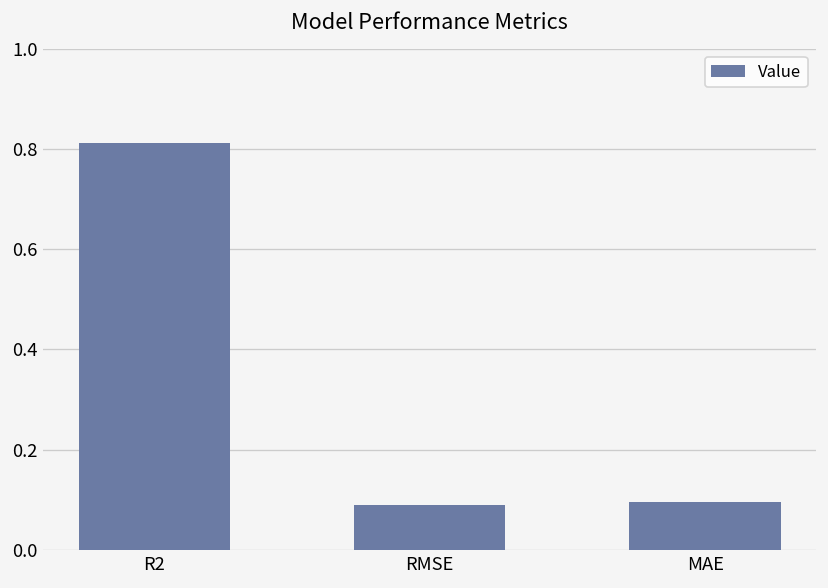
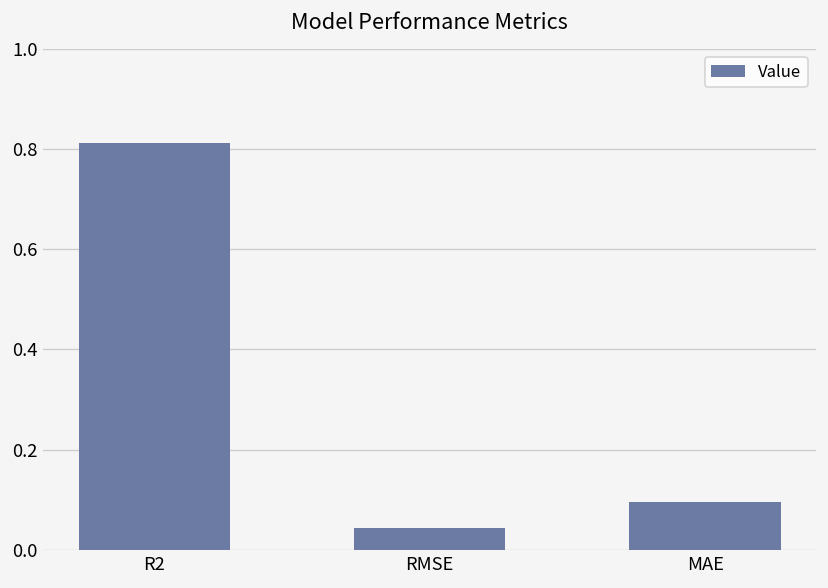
RMSE: 0.09 -> 0.04
